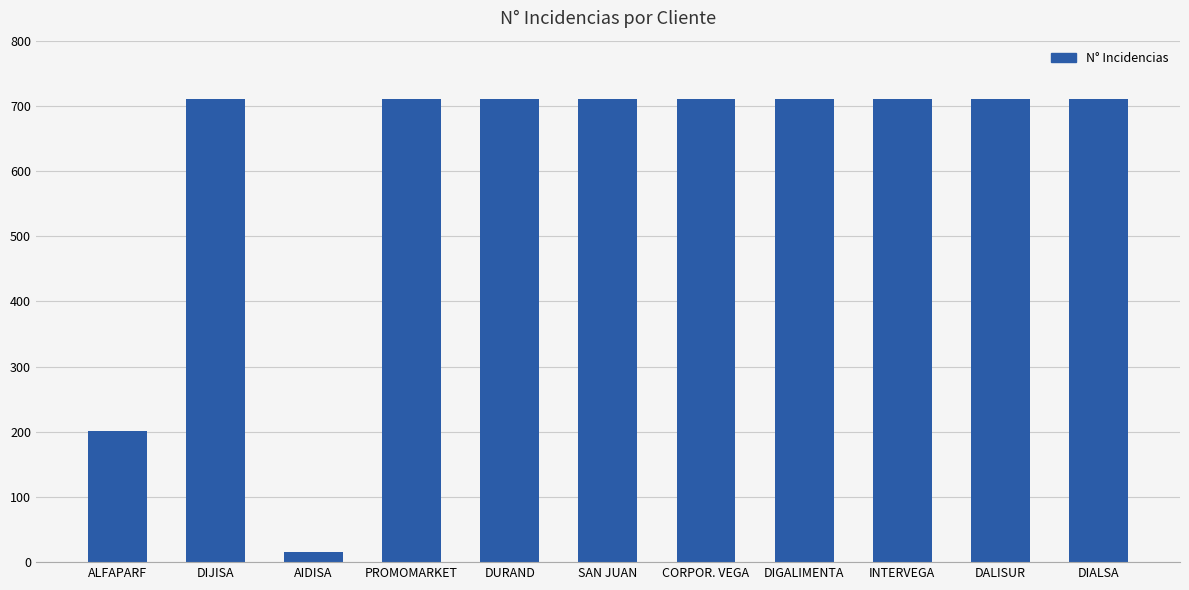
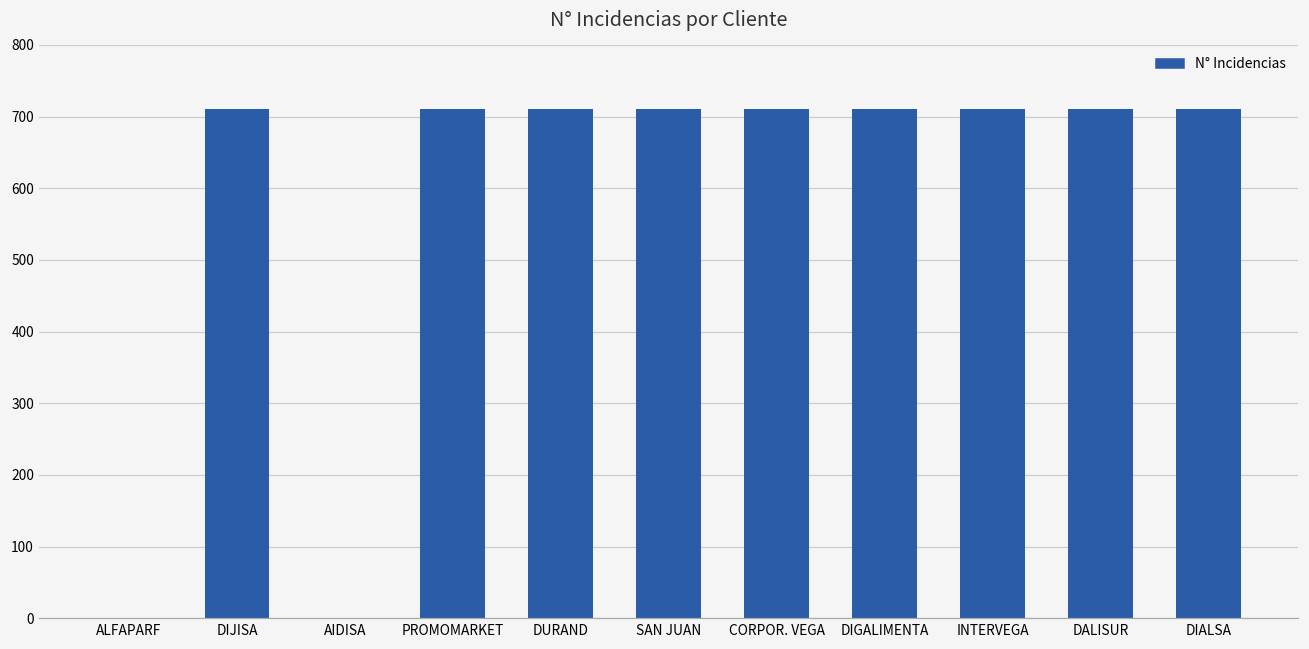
ALFAPARF: 200 -> 0
AIDISA: 20 -> 0
